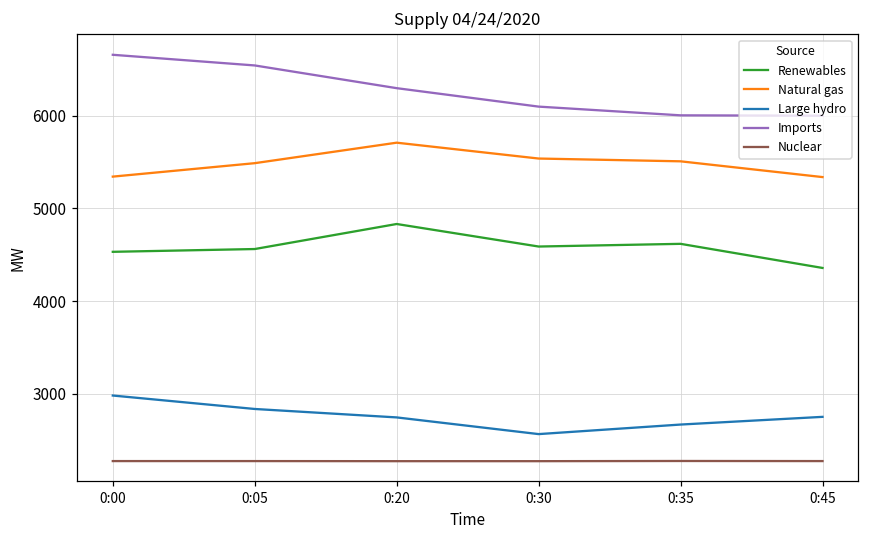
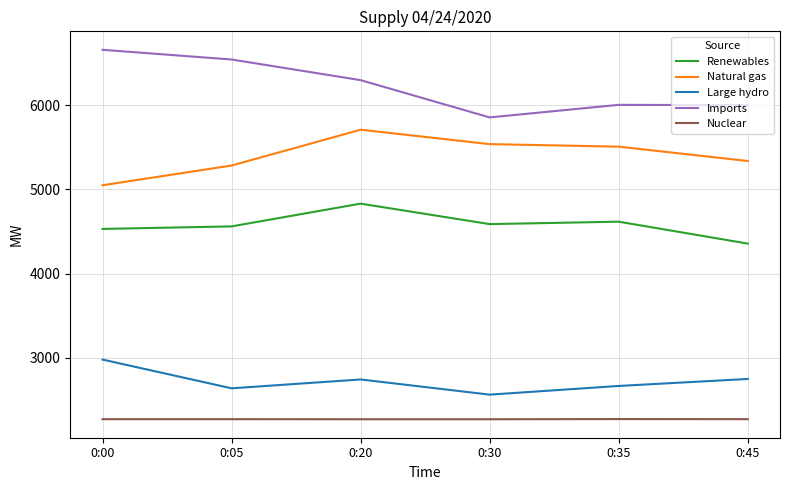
Natural gas, 0:00: 5300 -> 5000
Natural gas, 0:05: 5500 -> 5300
Large hydro, 0:05: 2800 -> 2600
Imports, 0:30: 6100 -> 5900
